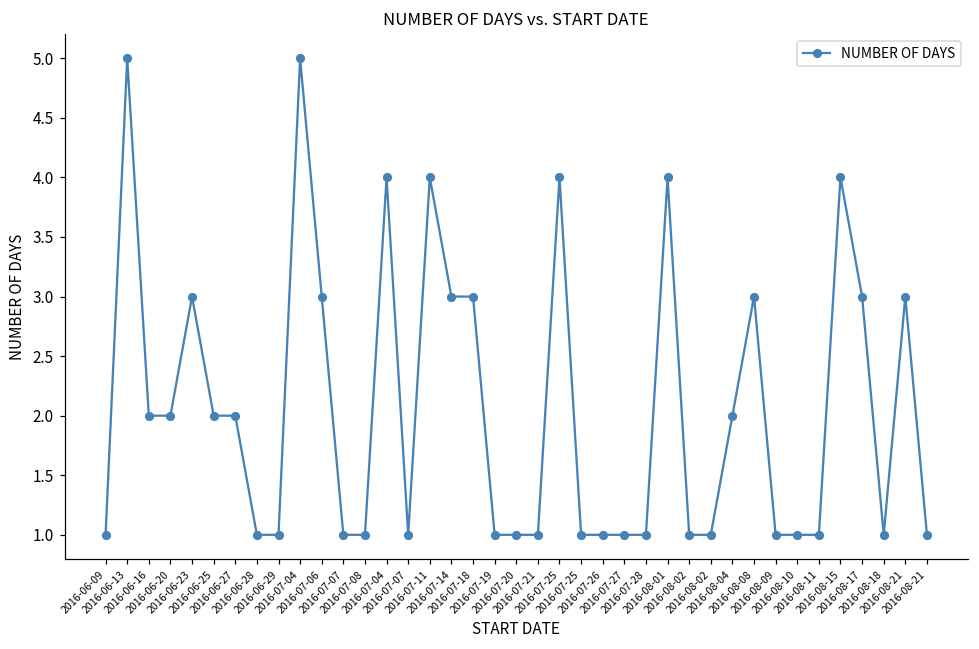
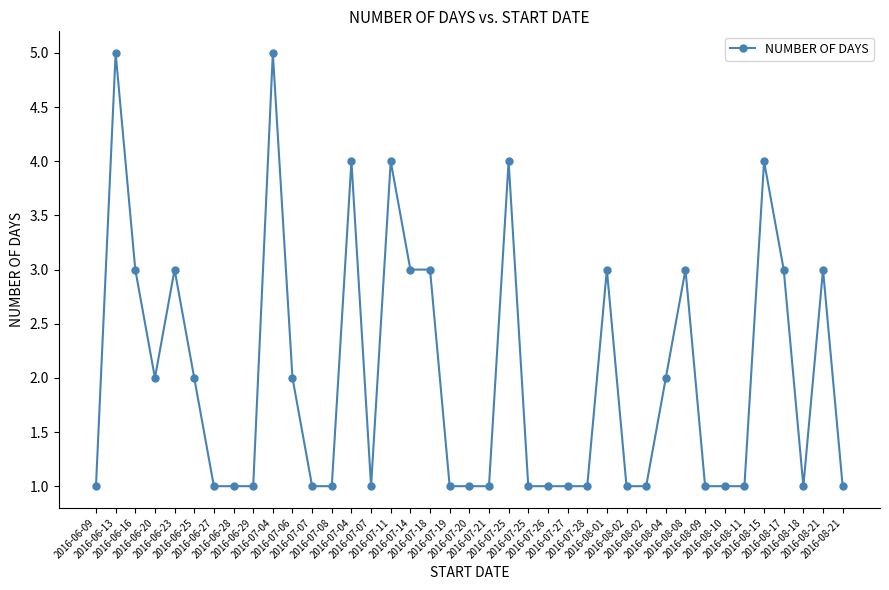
2016-06-16: 2 -> 3
2016-06-27: 2 -> 1
2016-07-06: 3 -> 2
2016-08-01: 4 -> 3
